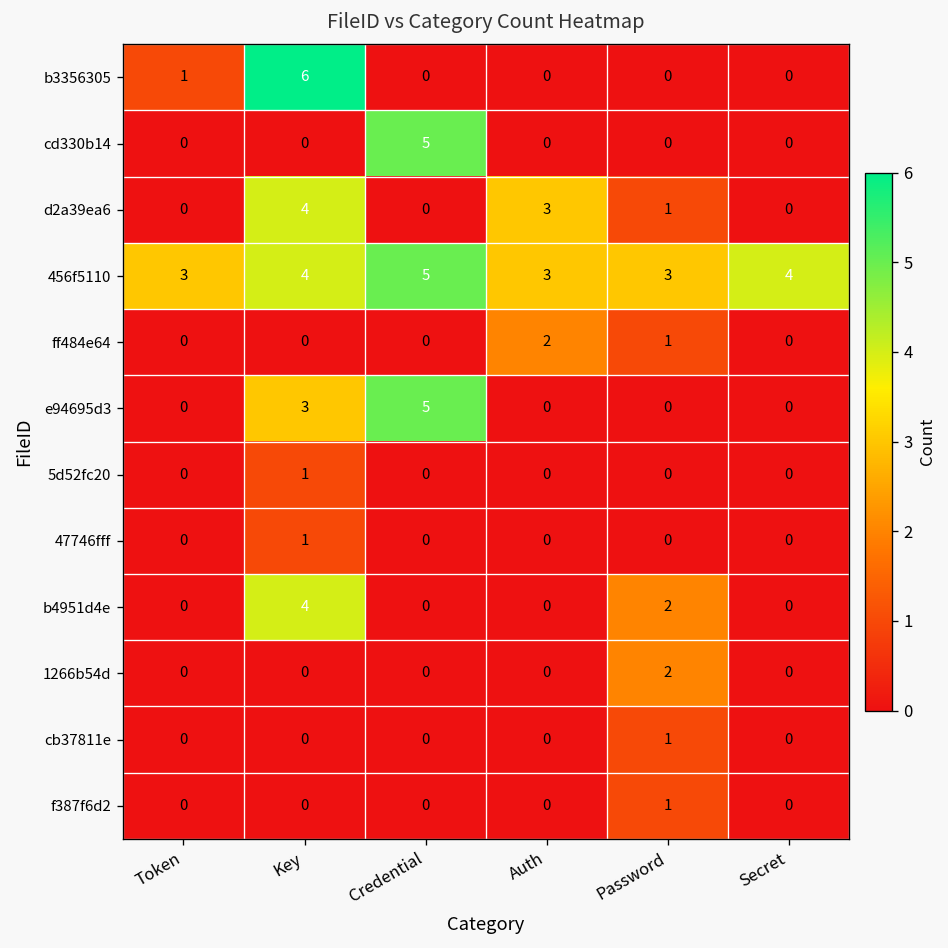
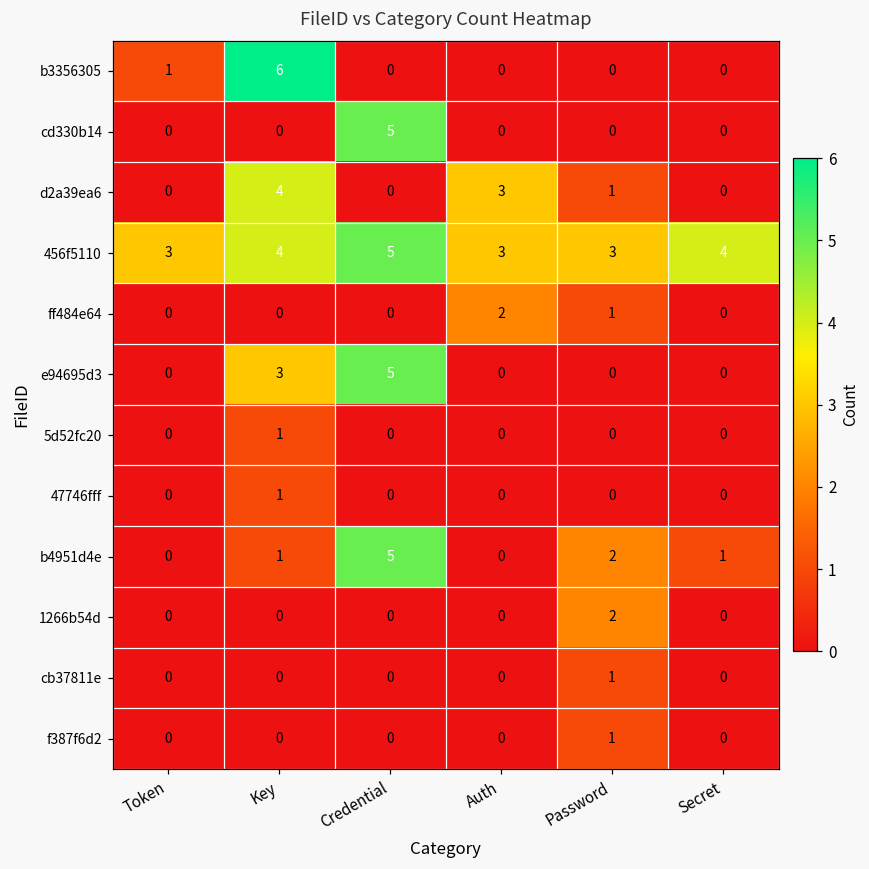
b4951d4e, Key: 4 -> 1
b4951d4e, Credential: 0 -> 5
b4951d4e, Secret: 0 -> 1
